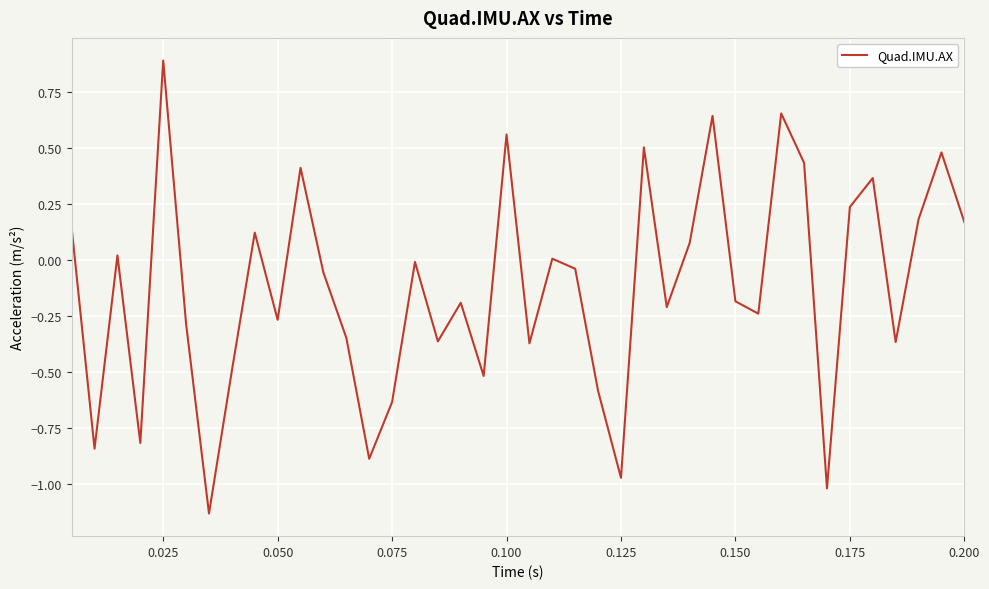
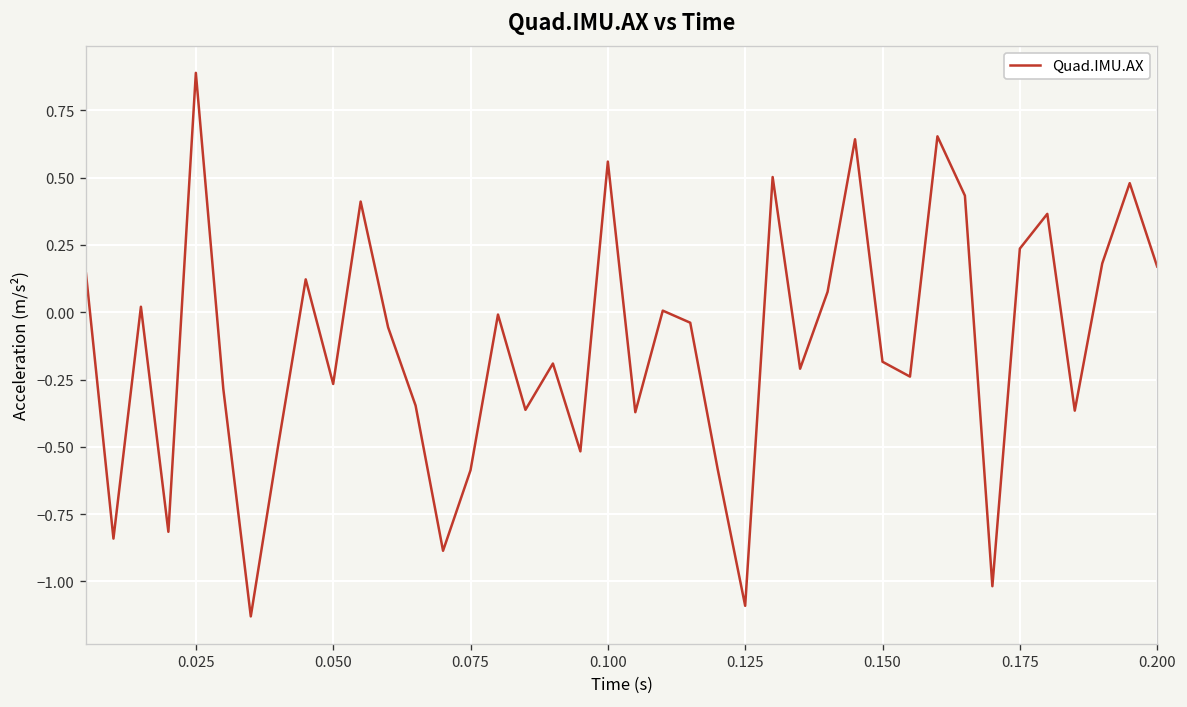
0.075: -0.63 -> -0.59
0.125: -0.97 -> -1.09
